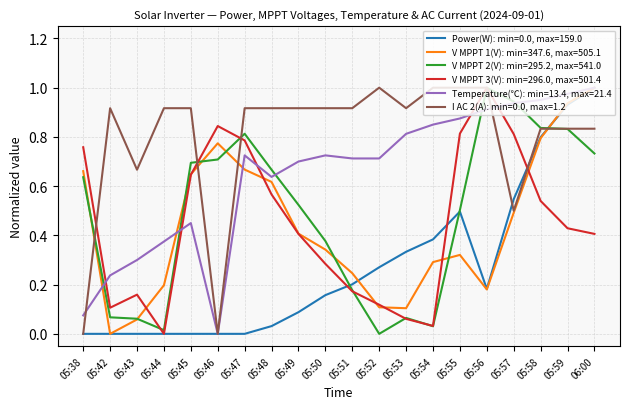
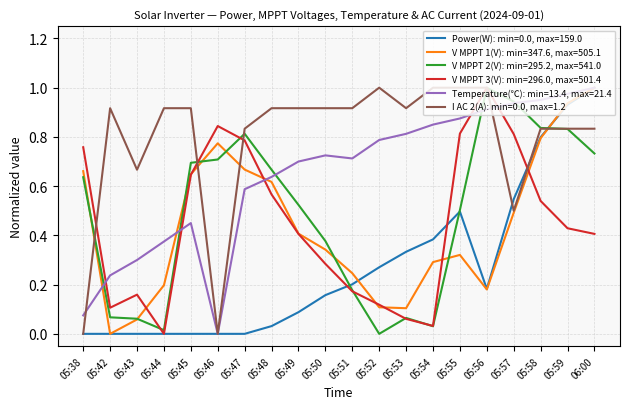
Temperature(℃): min=13.4, max=21.4, 05:47: 0.73 -> 0.59
I AC 2(A): min=0.0, max=1.2, 05:47: 0.92 -> 0.83
Temperature(℃): min=13.4, max=21.4, 05:52: 0.71 -> 0.79
